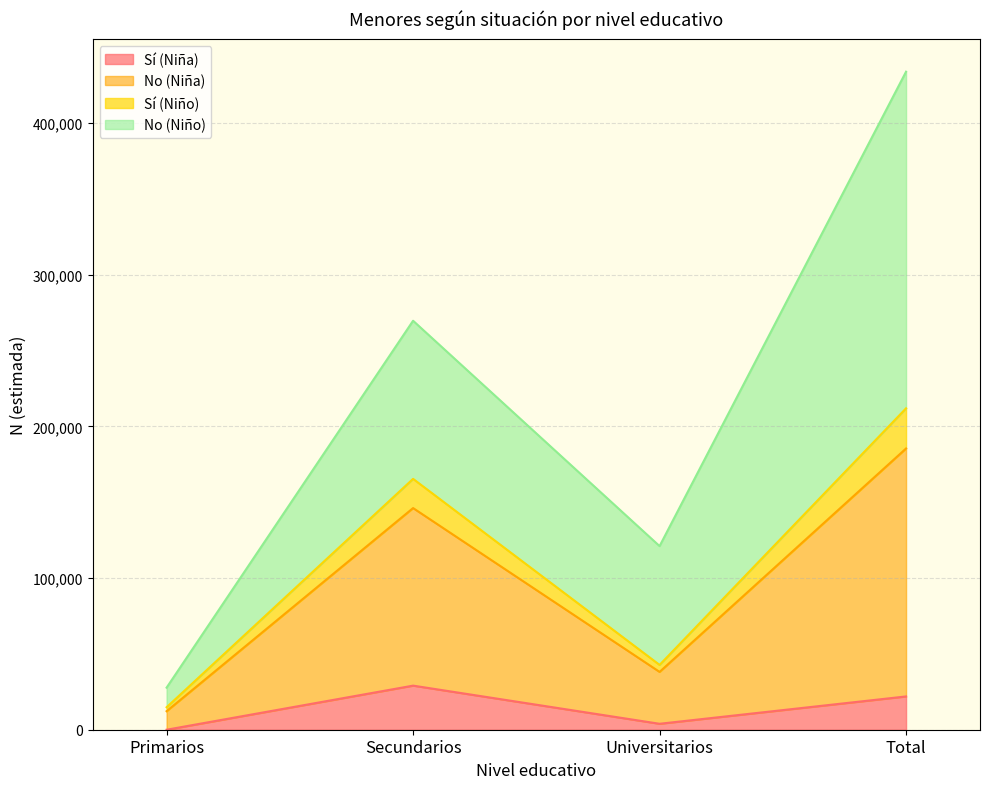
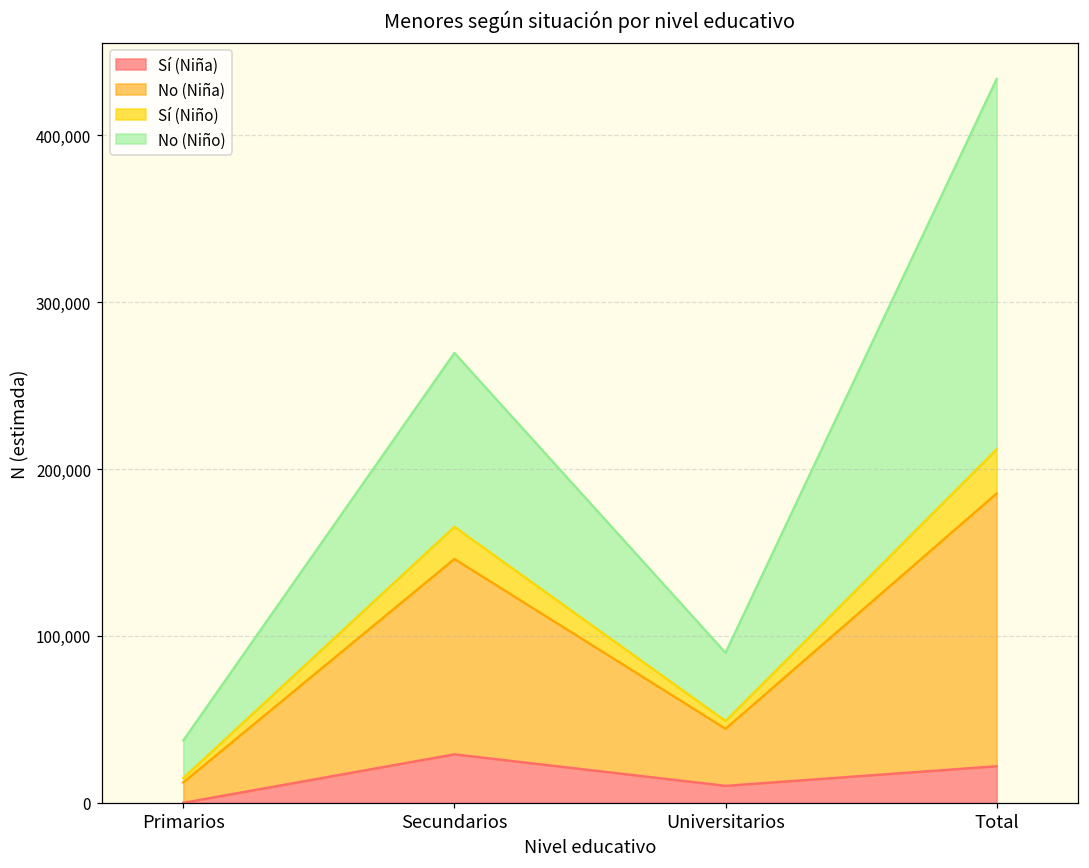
No (Niño), Primarios: 13,000 -> 23,000
Sí (Niña), Universitarios: 4,000 -> 10,000
No (Niño), Universitarios: 78,000 -> 41,000
